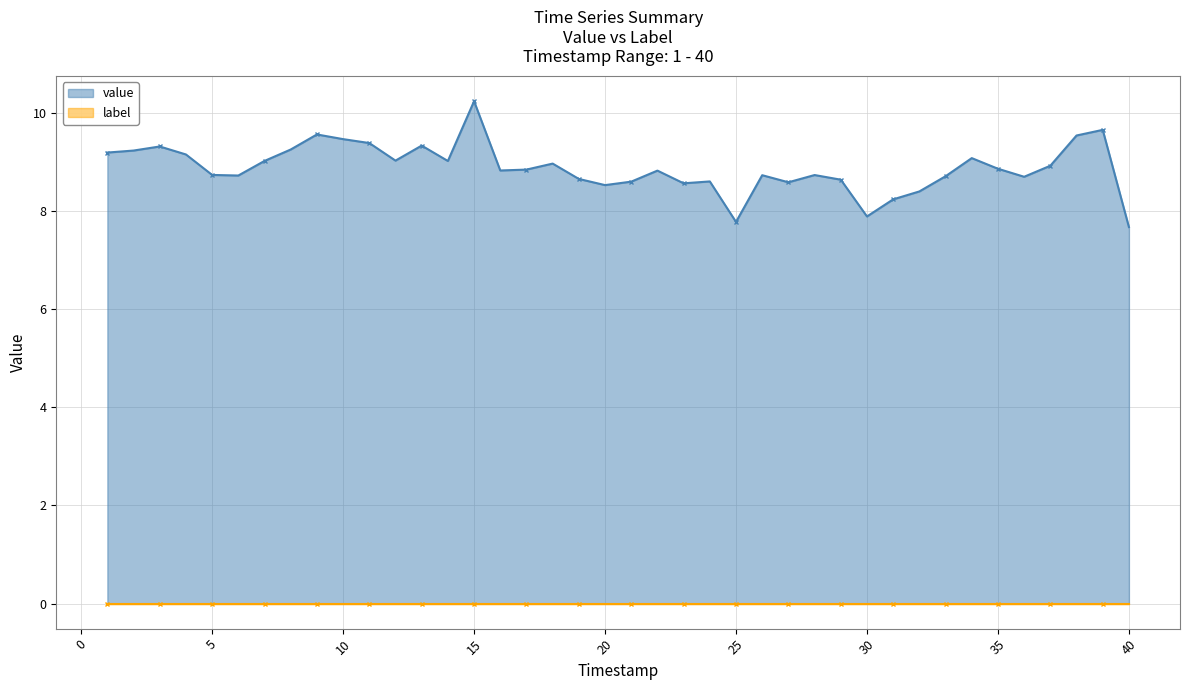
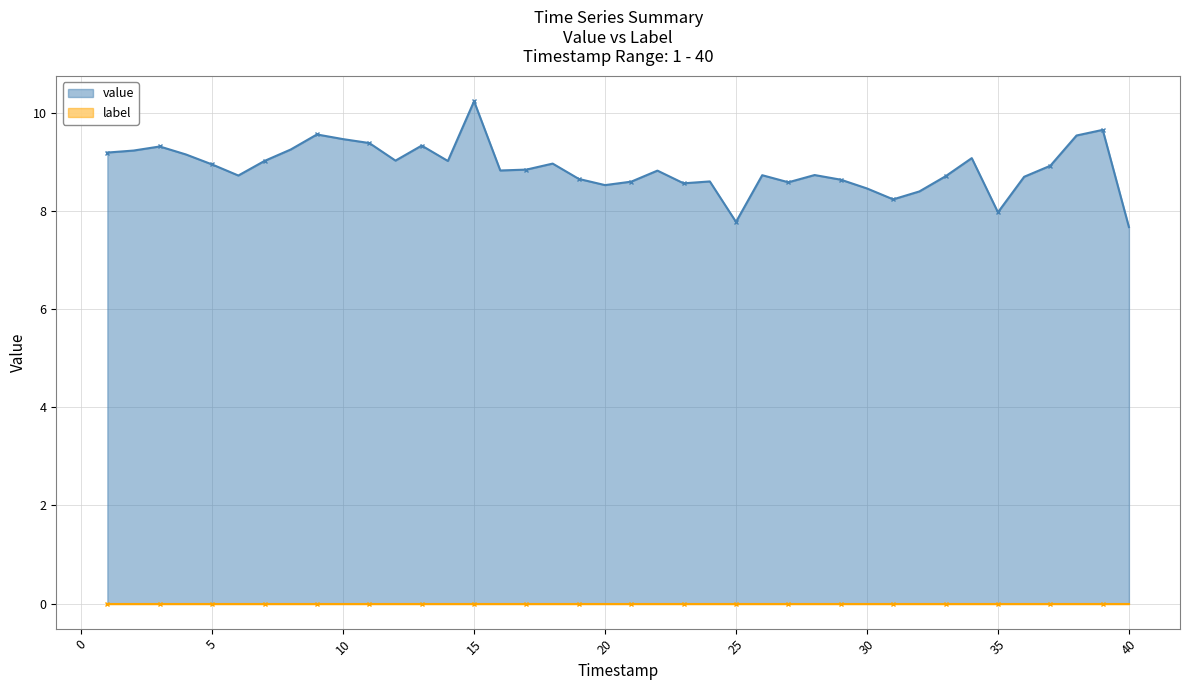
value, 5: 8.7 -> 8.9
value, 30: 7.9 -> 8.5
value, 35: 8.9 -> 8.0
